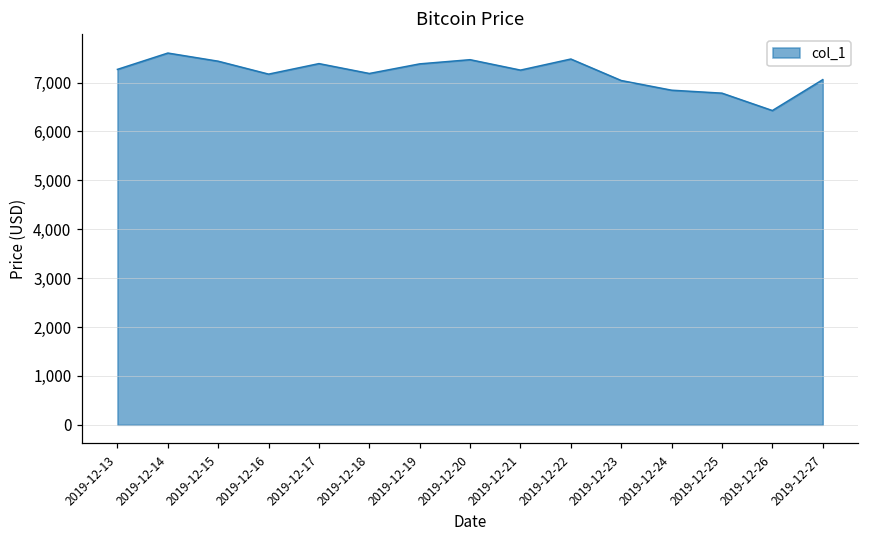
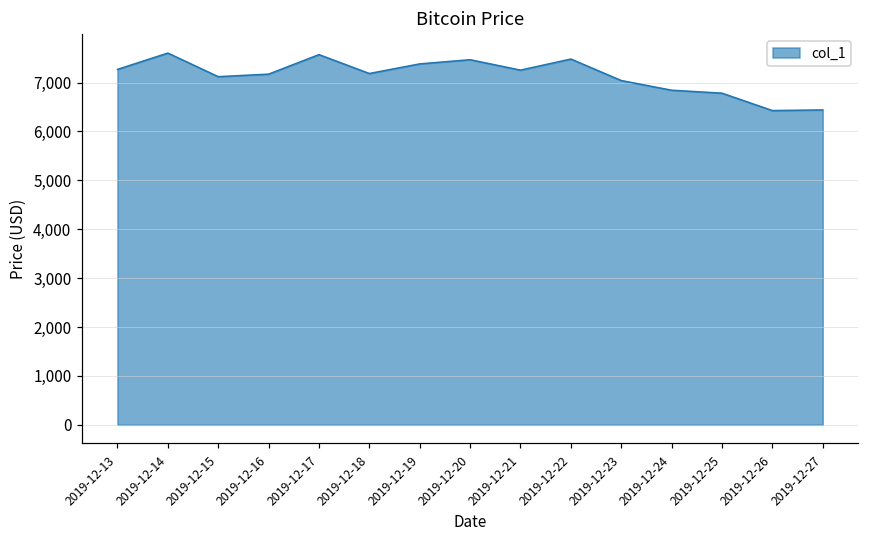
2019-12-15: 7,400 -> 7,100
2019-12-17: 7,400 -> 7,600
2019-12-27: 7,100 -> 6,400
